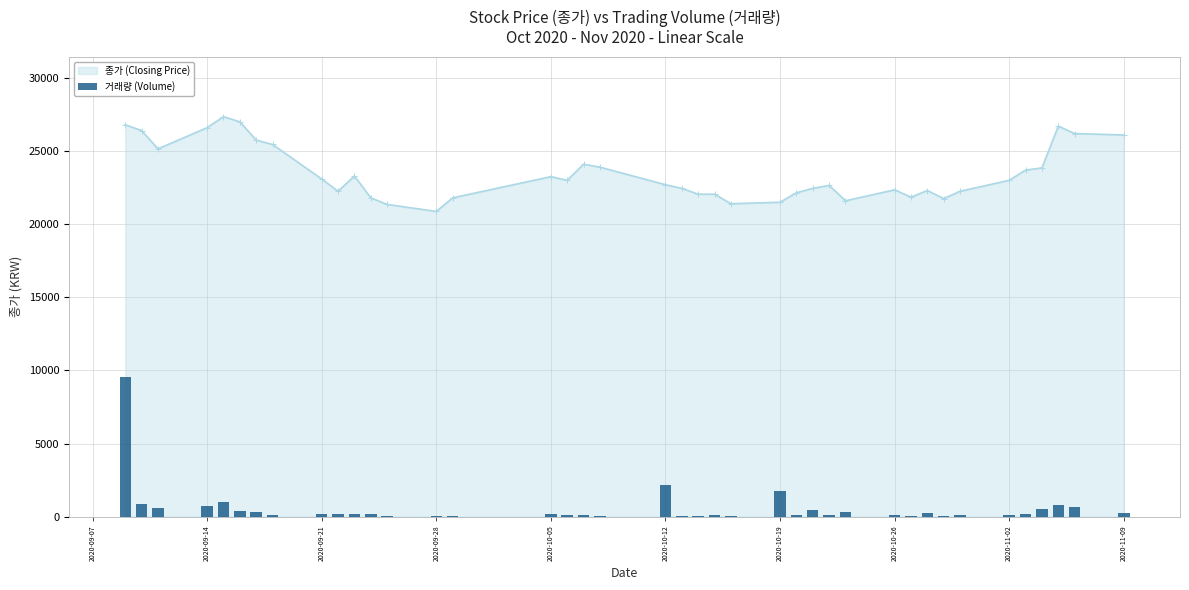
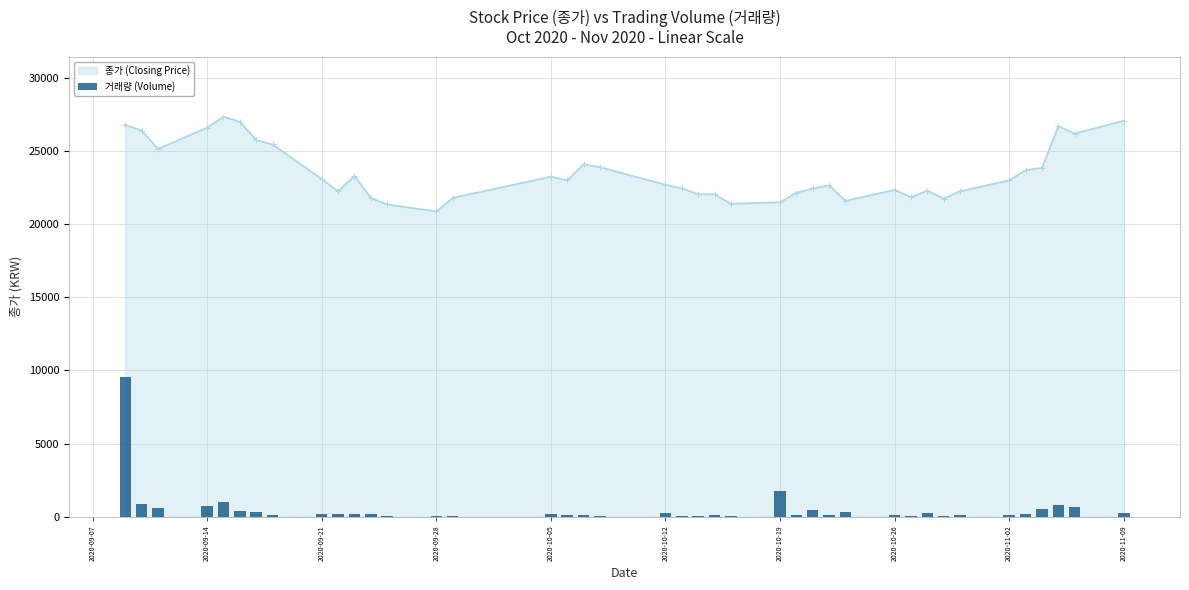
거래량 (Volume), 2020-10-12: 2200 -> 200
종가 (Closing Price), 2020-11-09: 26100 -> 27100
